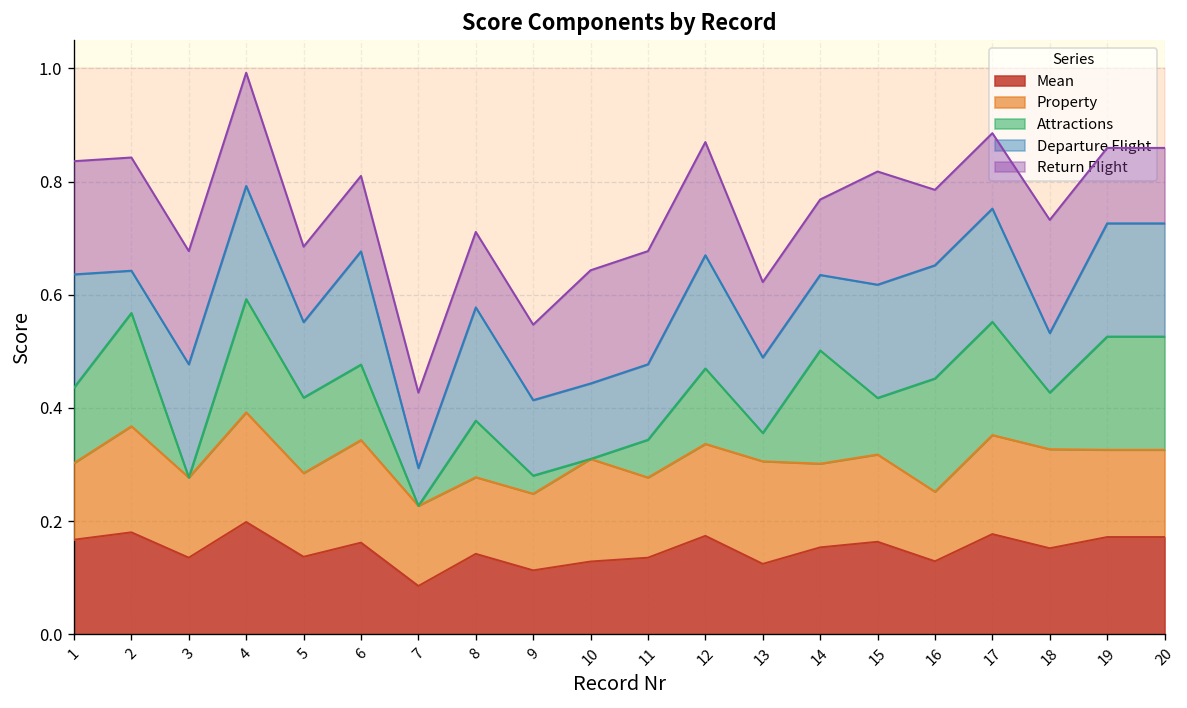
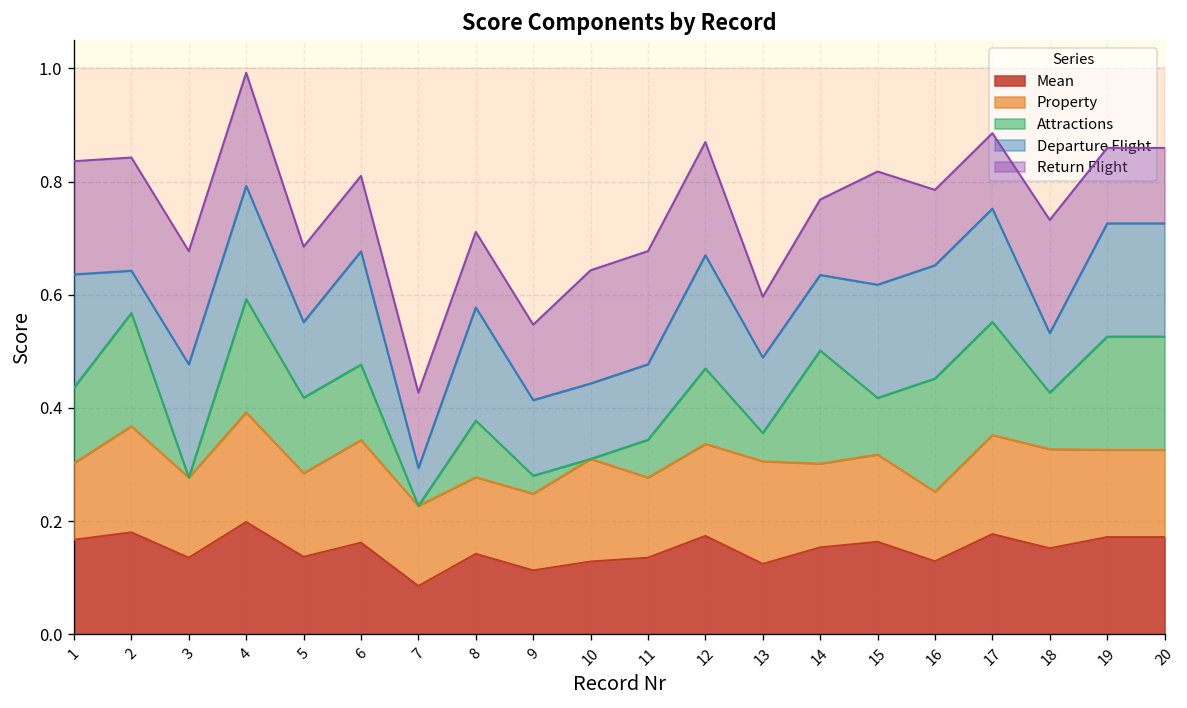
Return Flight, 13: 0.13 -> 0.11
